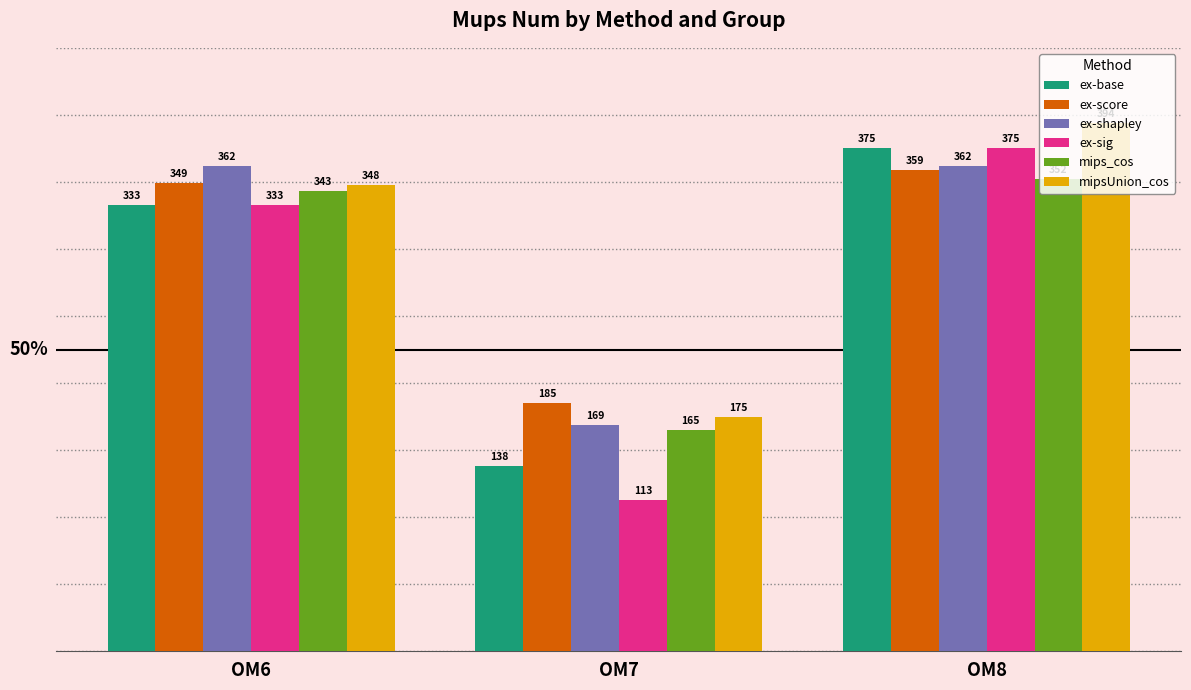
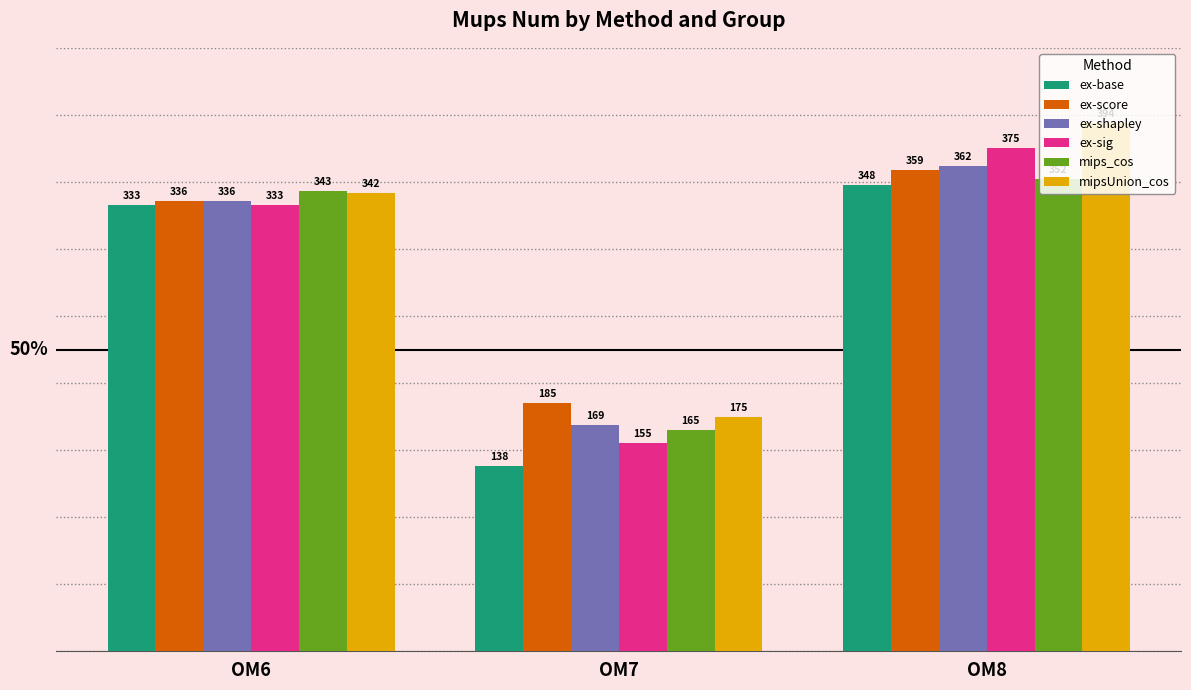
ex-score, OM6: 349 -> 336
ex-shapley, OM6: 362 -> 336
mipsUnion_cos, OM6: 348 -> 342
ex-sig, OM7: 113 -> 155
ex-base, OM8: 375 -> 348
